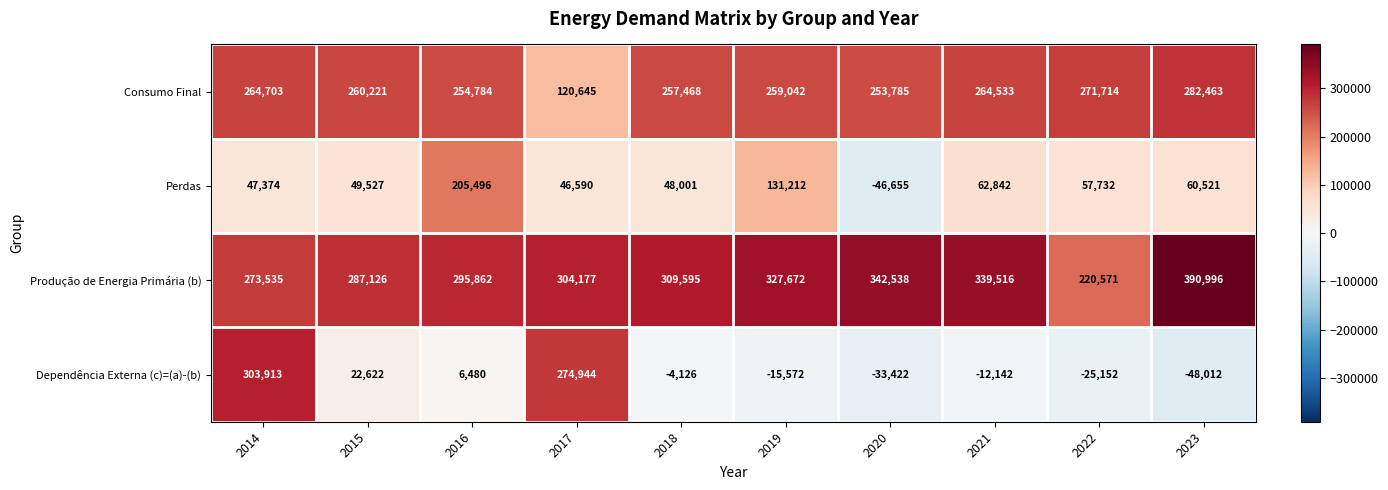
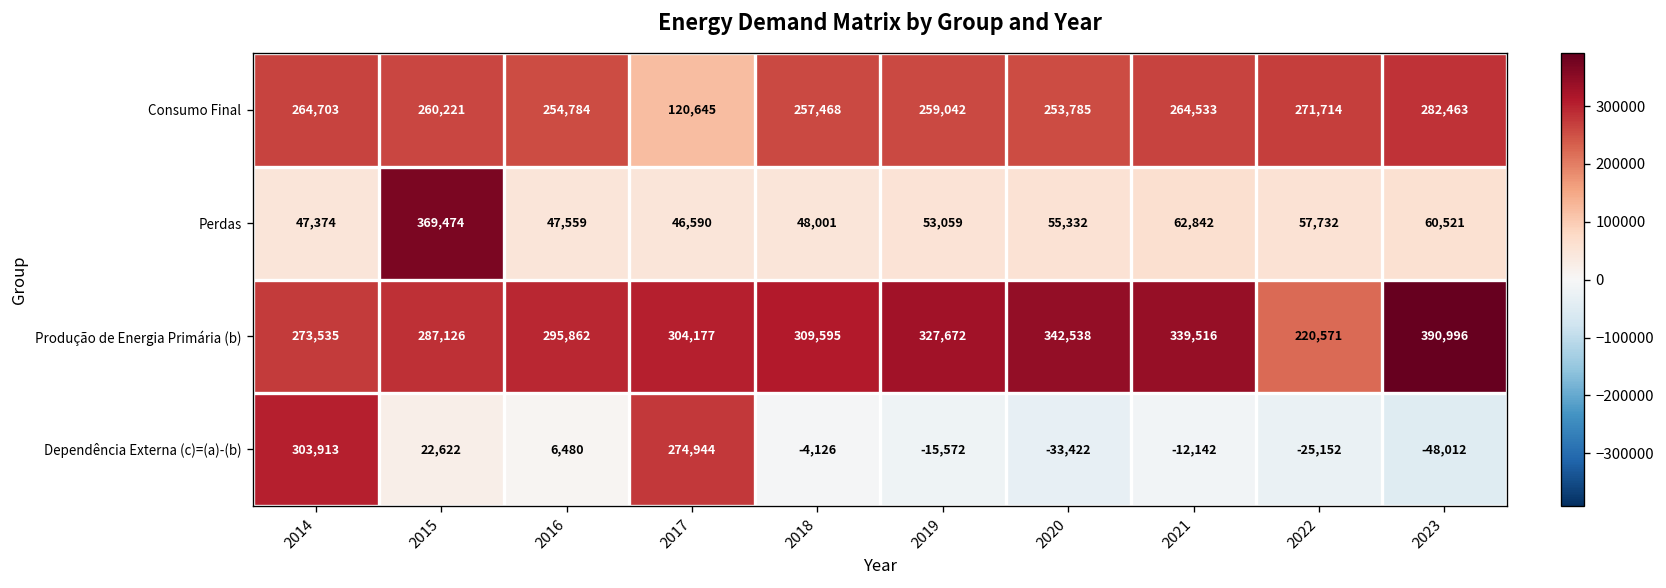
Perdas, 2015: 49,527 -> 369,474
Perdas, 2016: 205,496 -> 47,559
Perdas, 2019: 131,212 -> 53,059
Perdas, 2020: -46,655 -> 55,332
